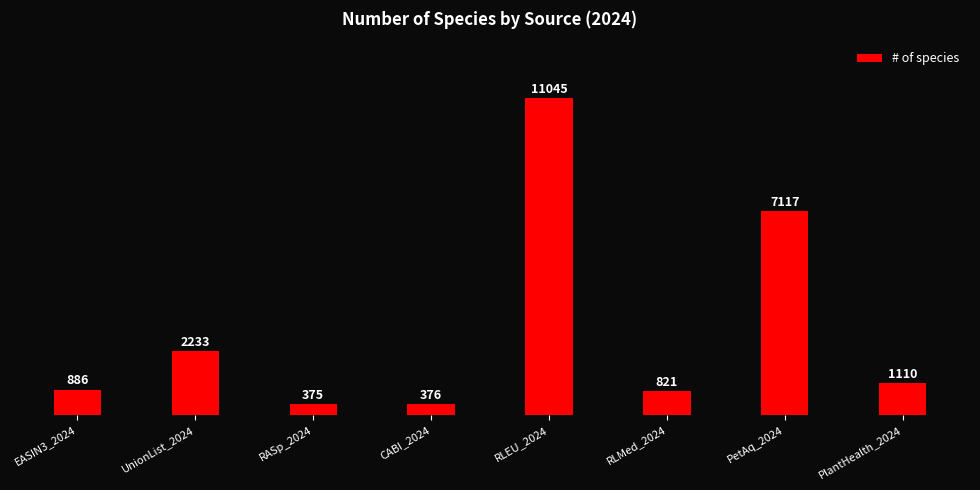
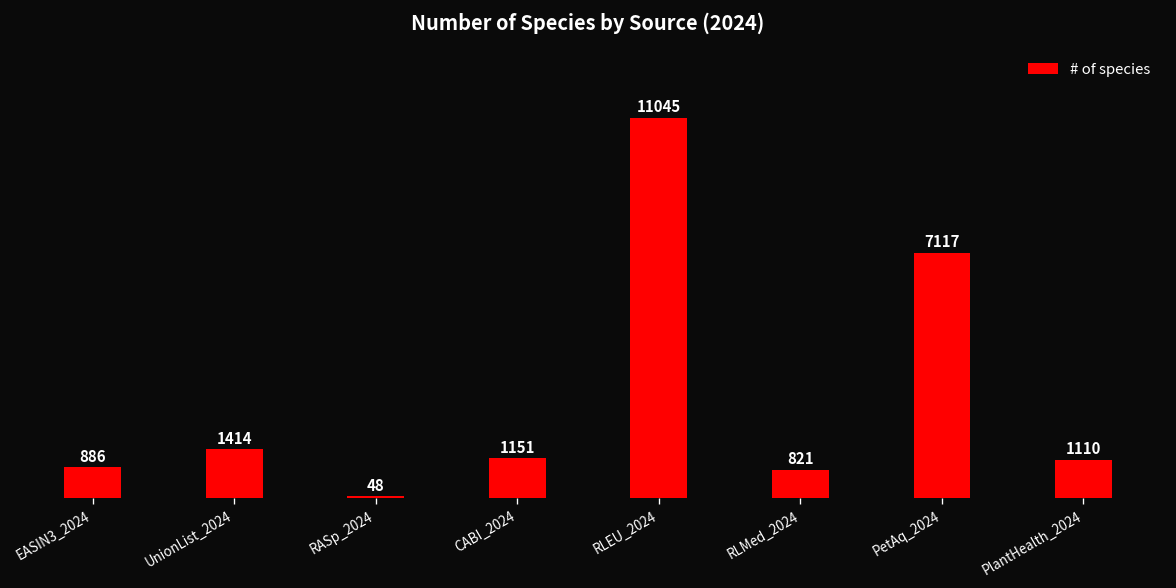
UnionList_2024: 2233 -> 1414
RASp_2024: 375 -> 48
CABI_2024: 376 -> 1151
